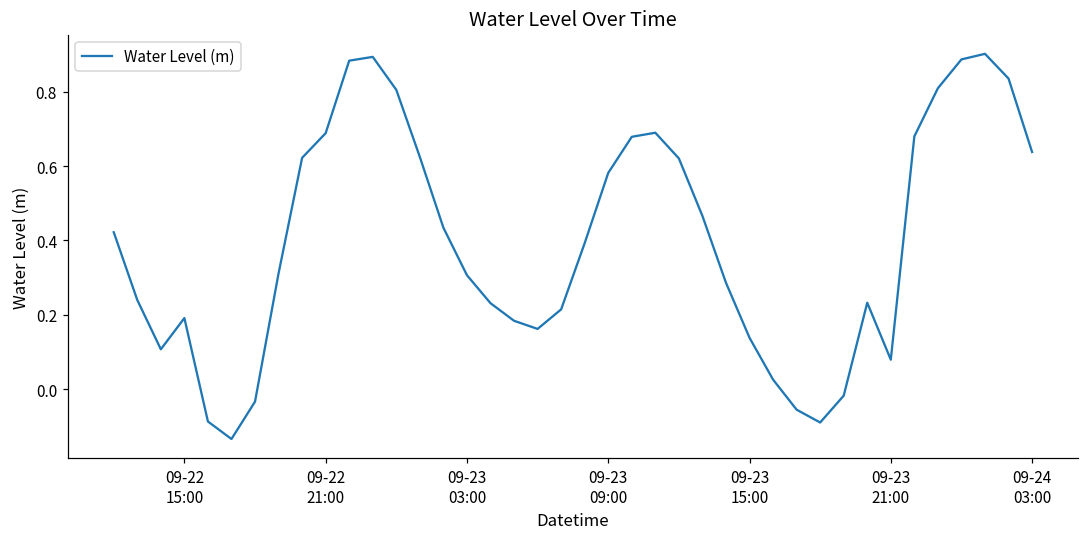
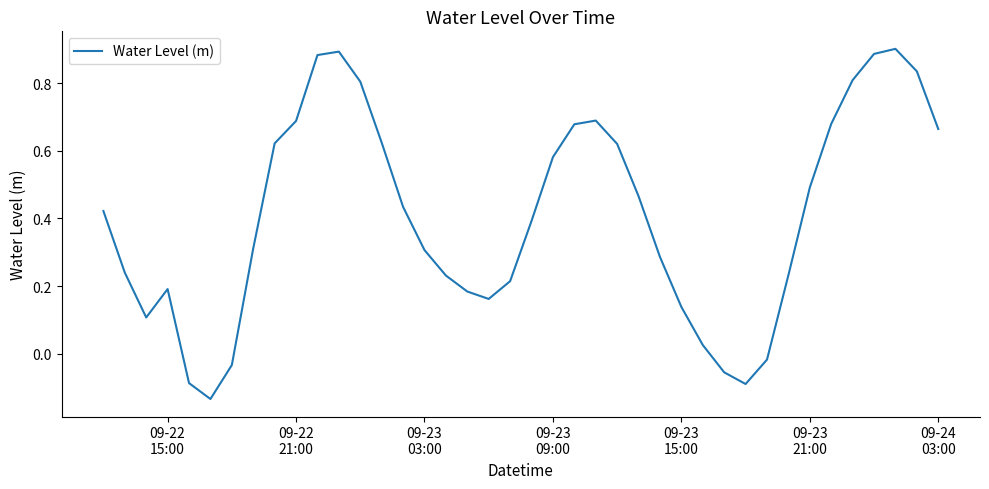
09-23 21:00: 0.08 -> 0.49
09-24 03:00: 0.64 -> 0.66
